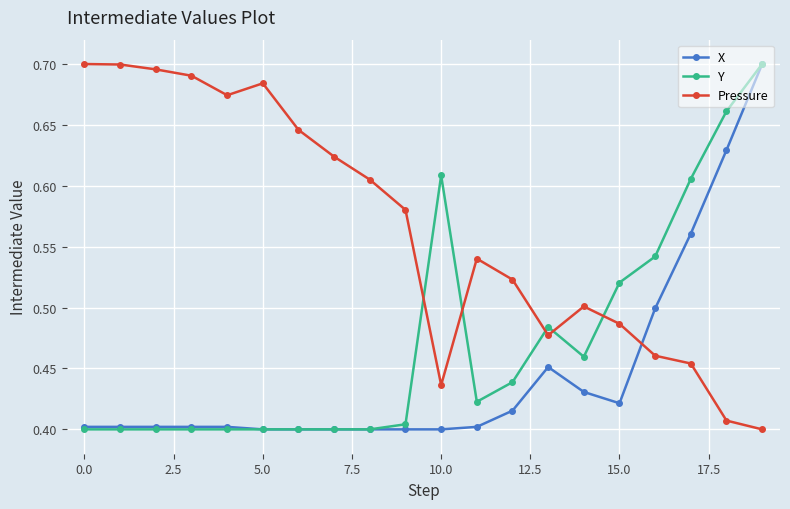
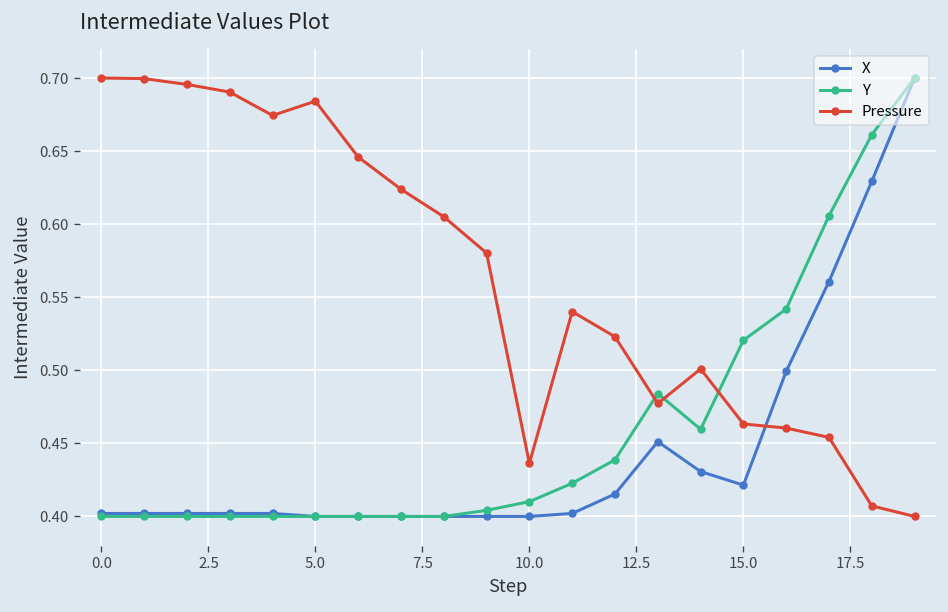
Y, 10.0: 0.609 -> 0.410
Pressure, 15.0: 0.487 -> 0.463
